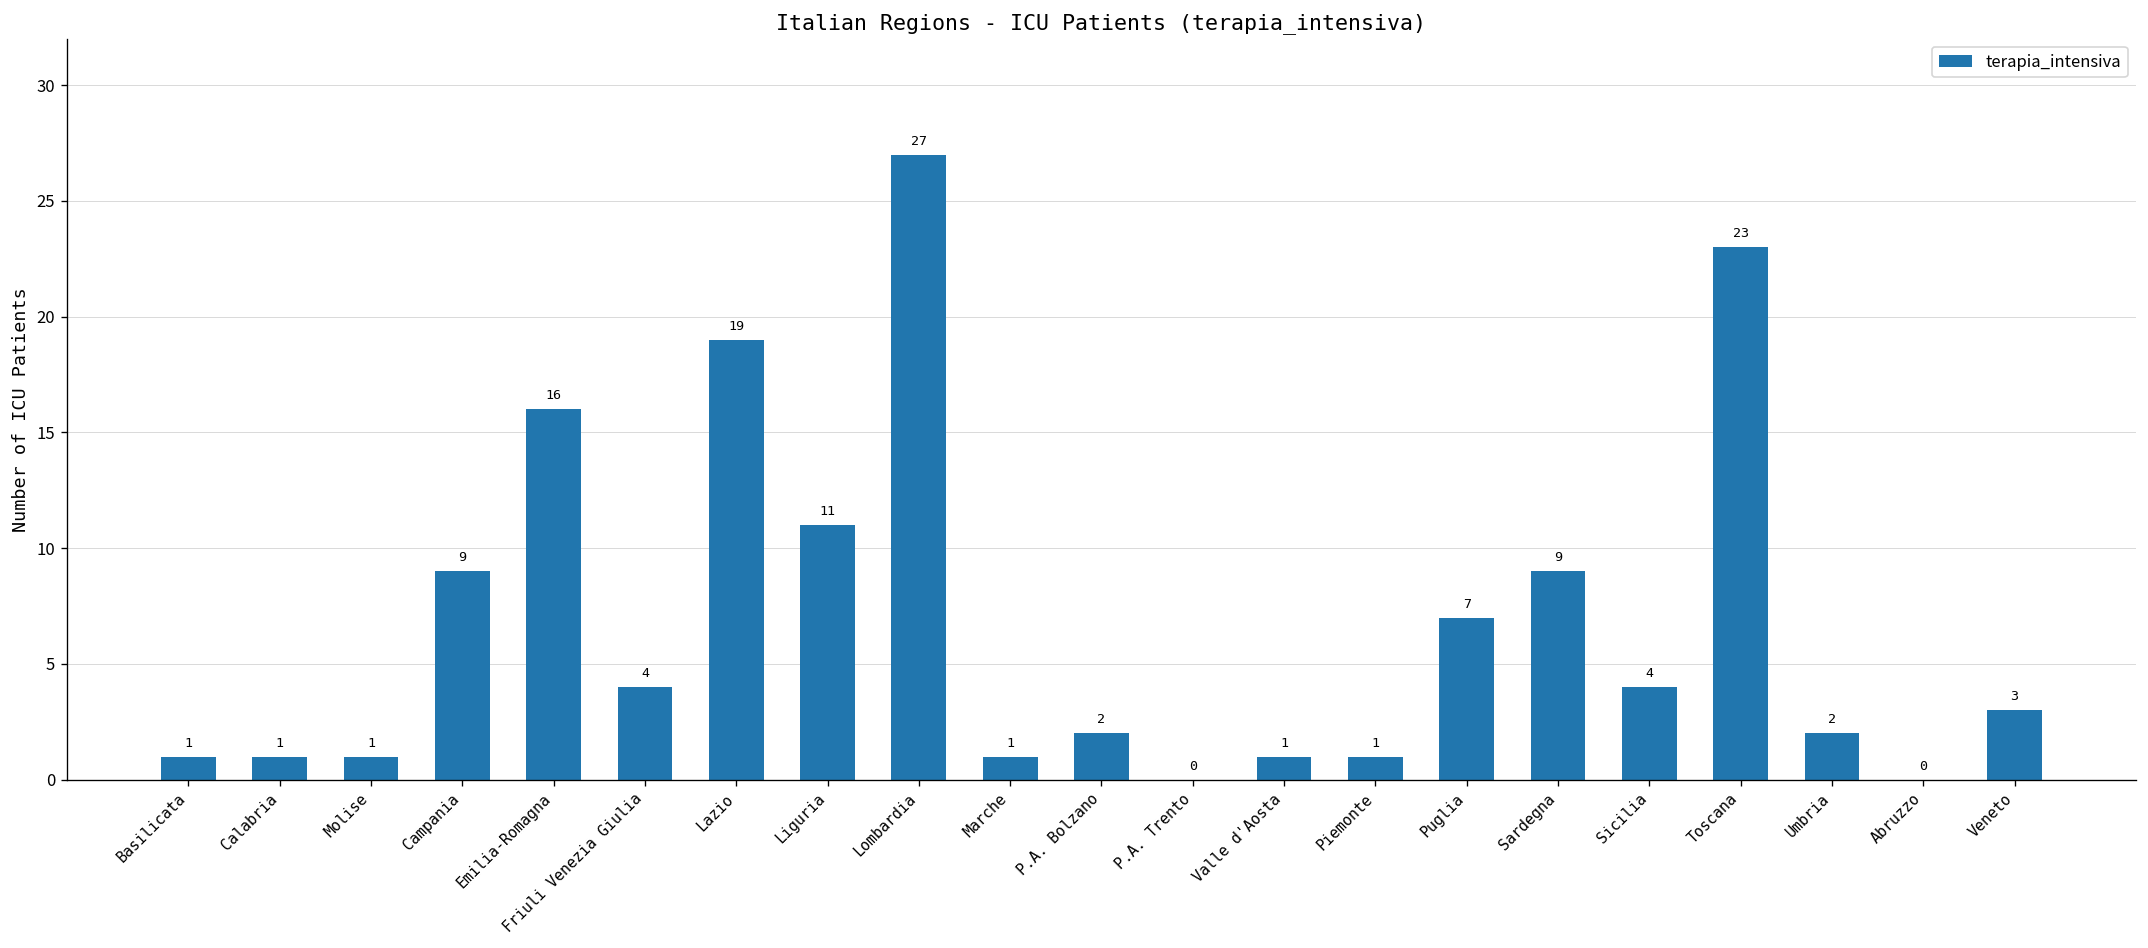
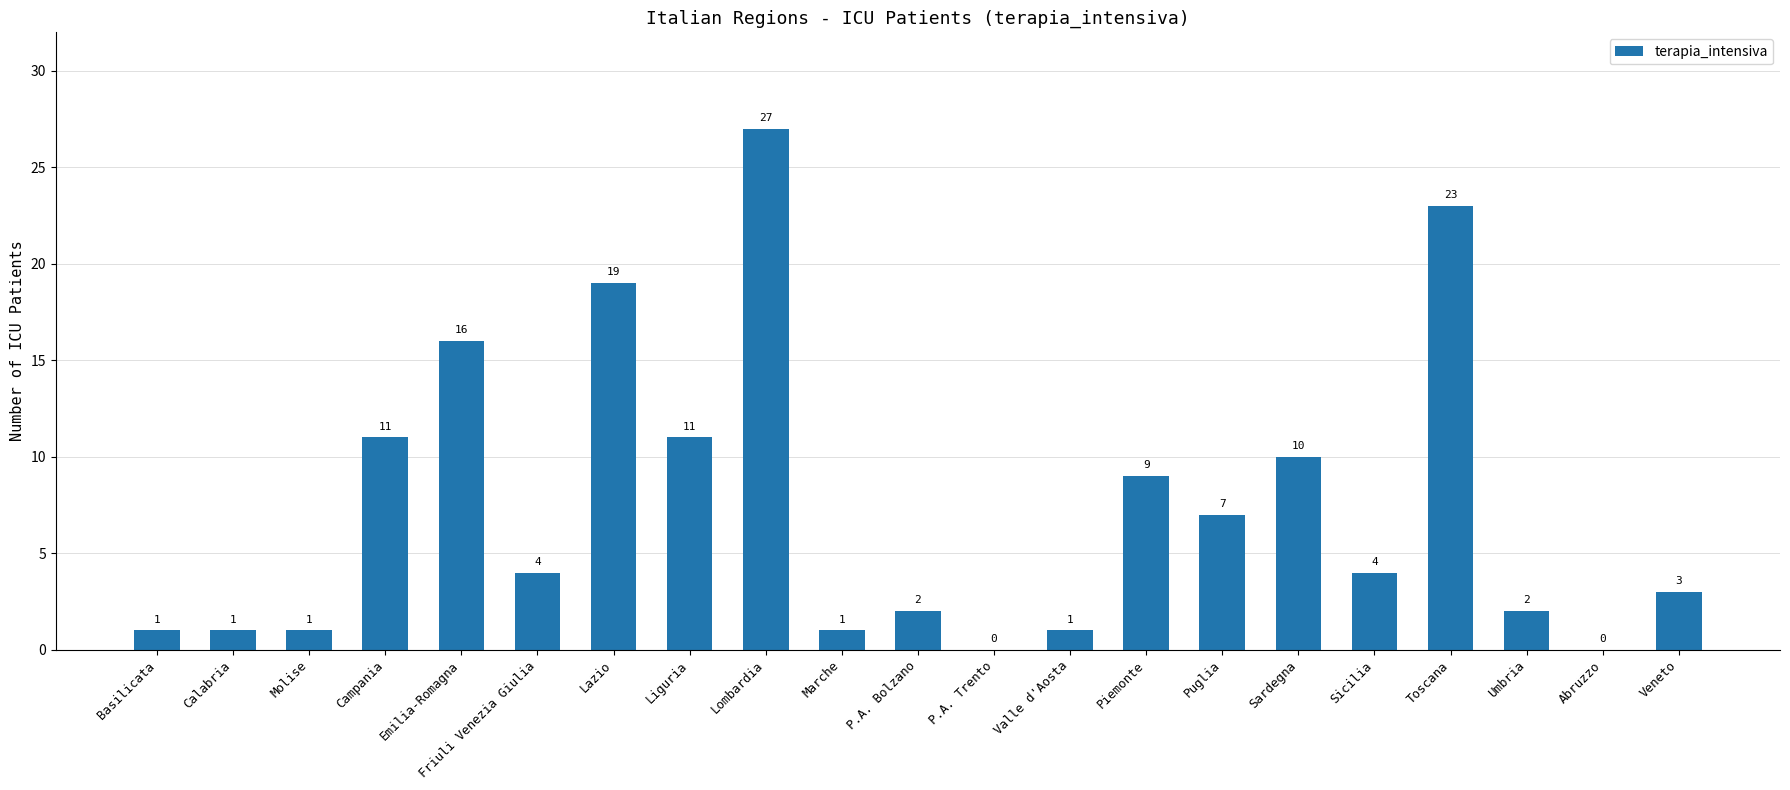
Campania: 9 -> 11
Piemonte: 1 -> 9
Sardegna: 9 -> 10
